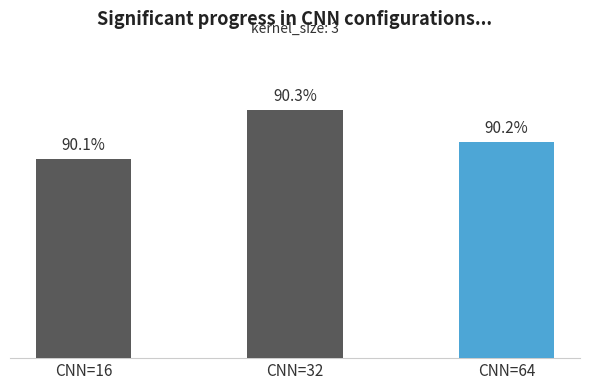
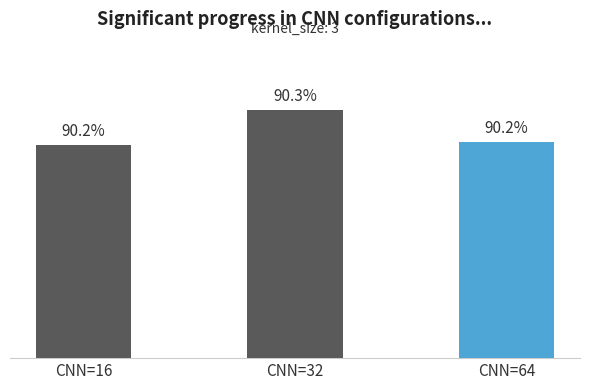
CNN=16: 90.1% -> 90.2%
